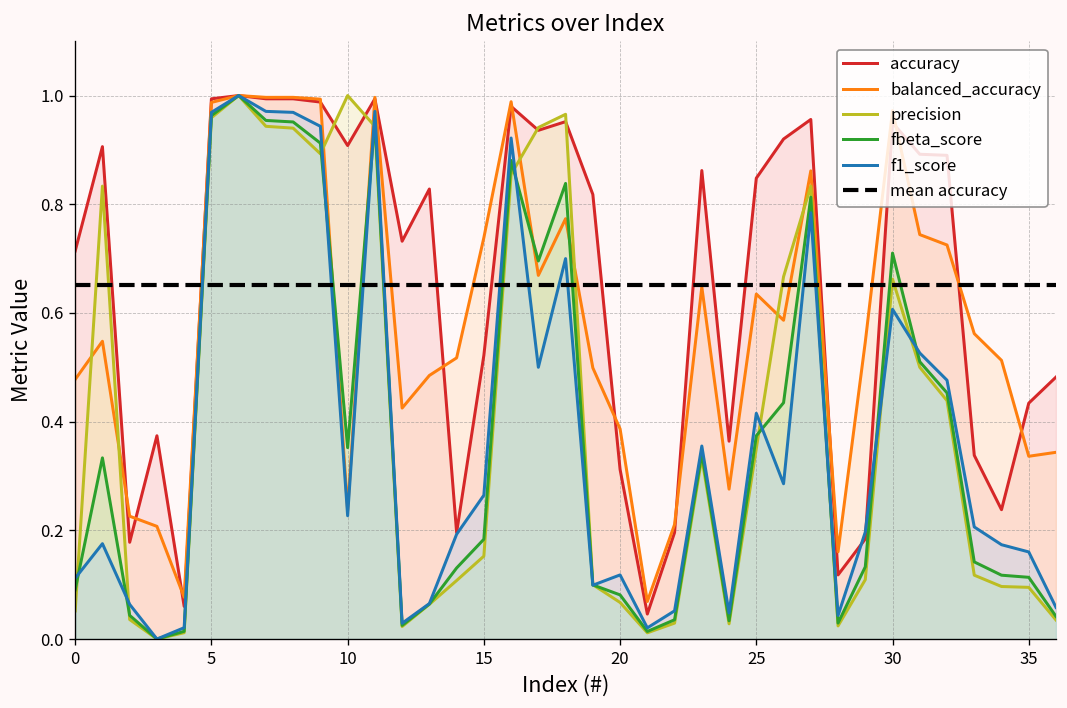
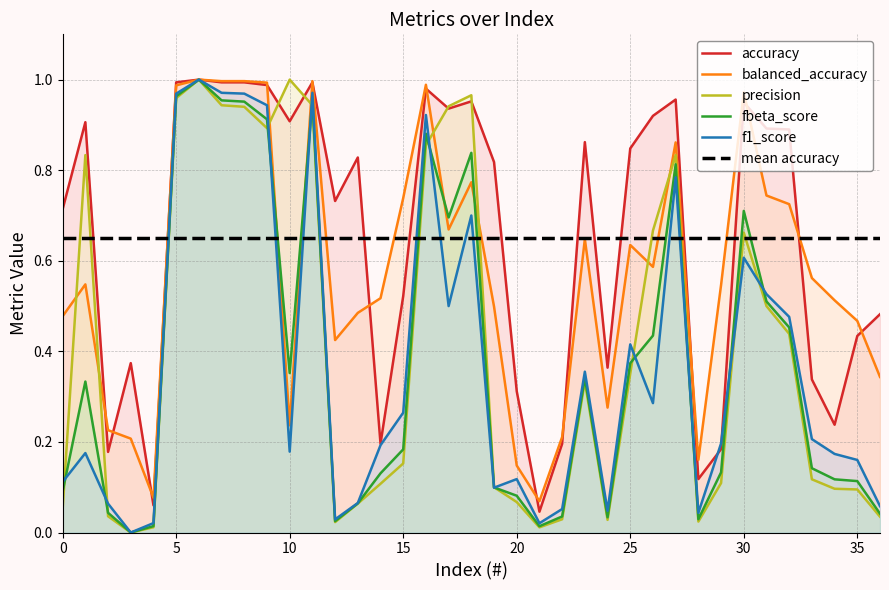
f1_score, 10: 0.23 -> 0.18
balanced_accuracy, 20: 0.39 -> 0.15
balanced_accuracy, 35: 0.34 -> 0.47
